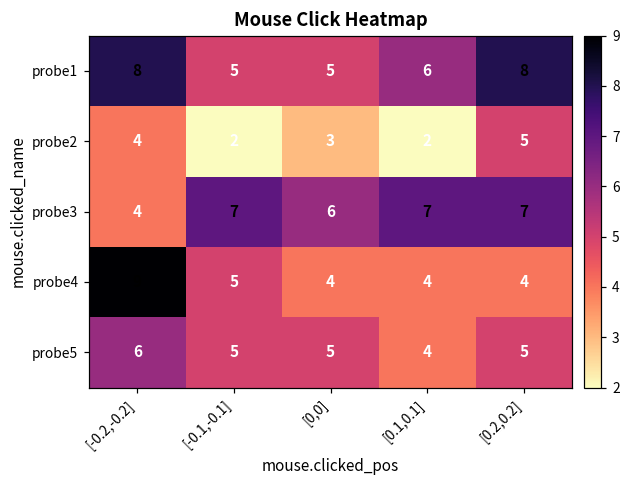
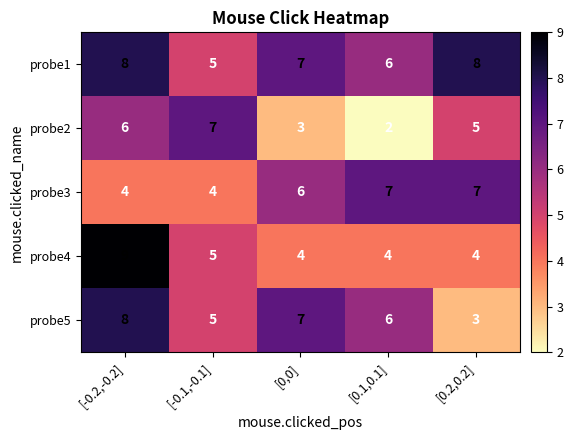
probe1, [0,0]: 5 -> 7
probe2, [-0.2,-0.2]: 4 -> 6
probe2, [-0.1,-0.1]: 2 -> 7
probe3, [-0.1,-0.1]: 7 -> 4
probe5, [-0.2,-0.2]: 6 -> 8
probe5, [0,0]: 5 -> 7
probe5, [0.1,0.1]: 4 -> 6
probe5, [0.2,0.2]: 5 -> 3
